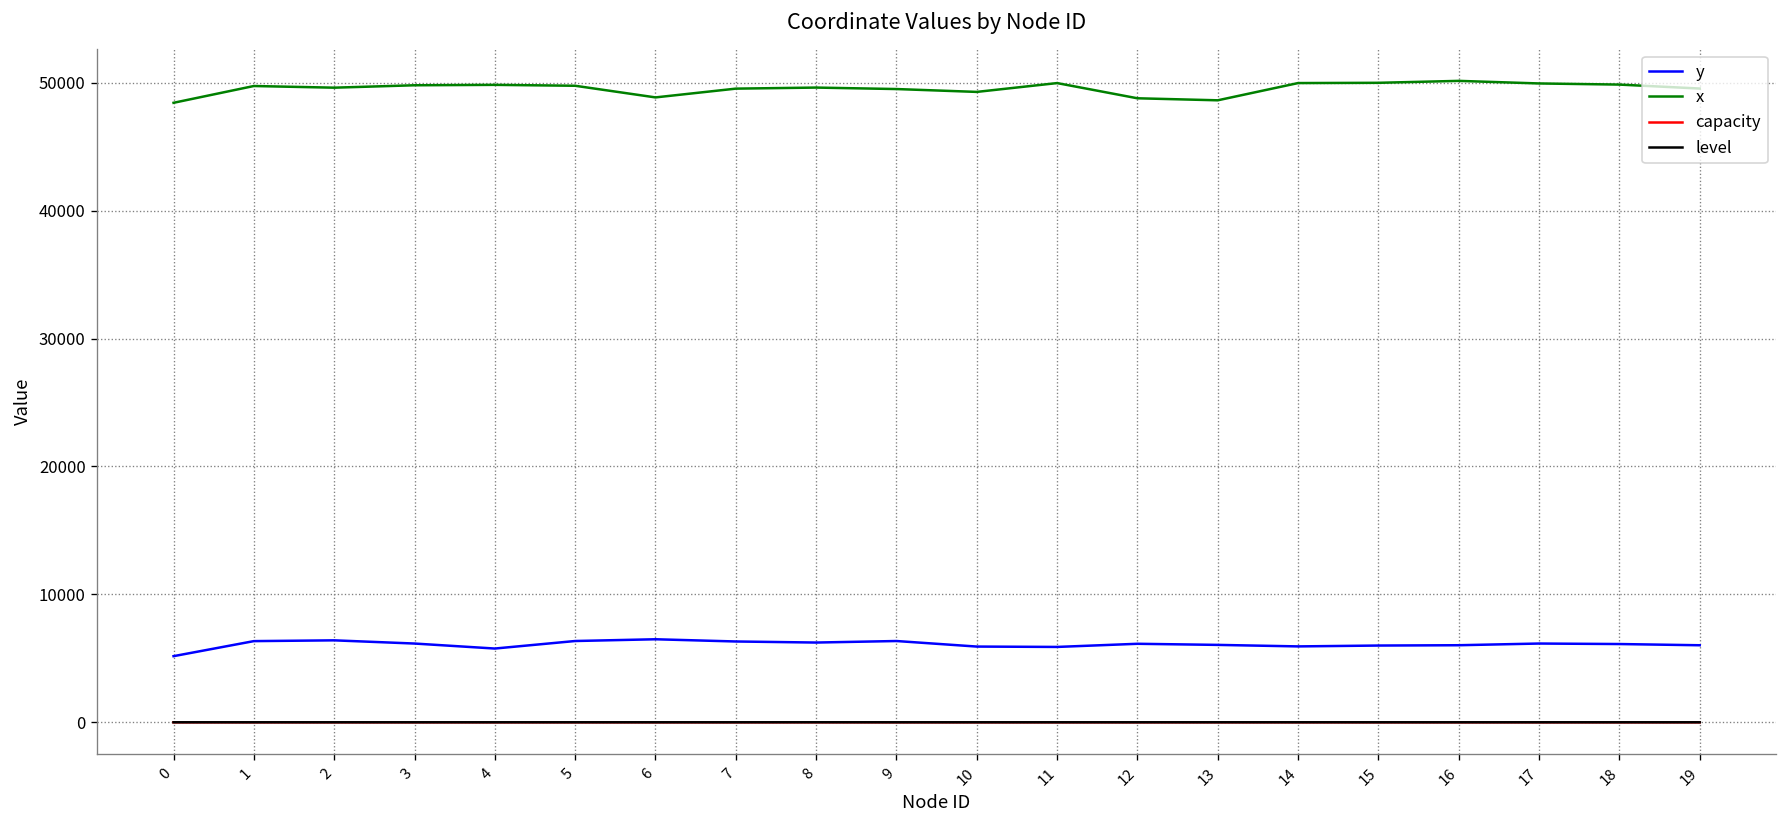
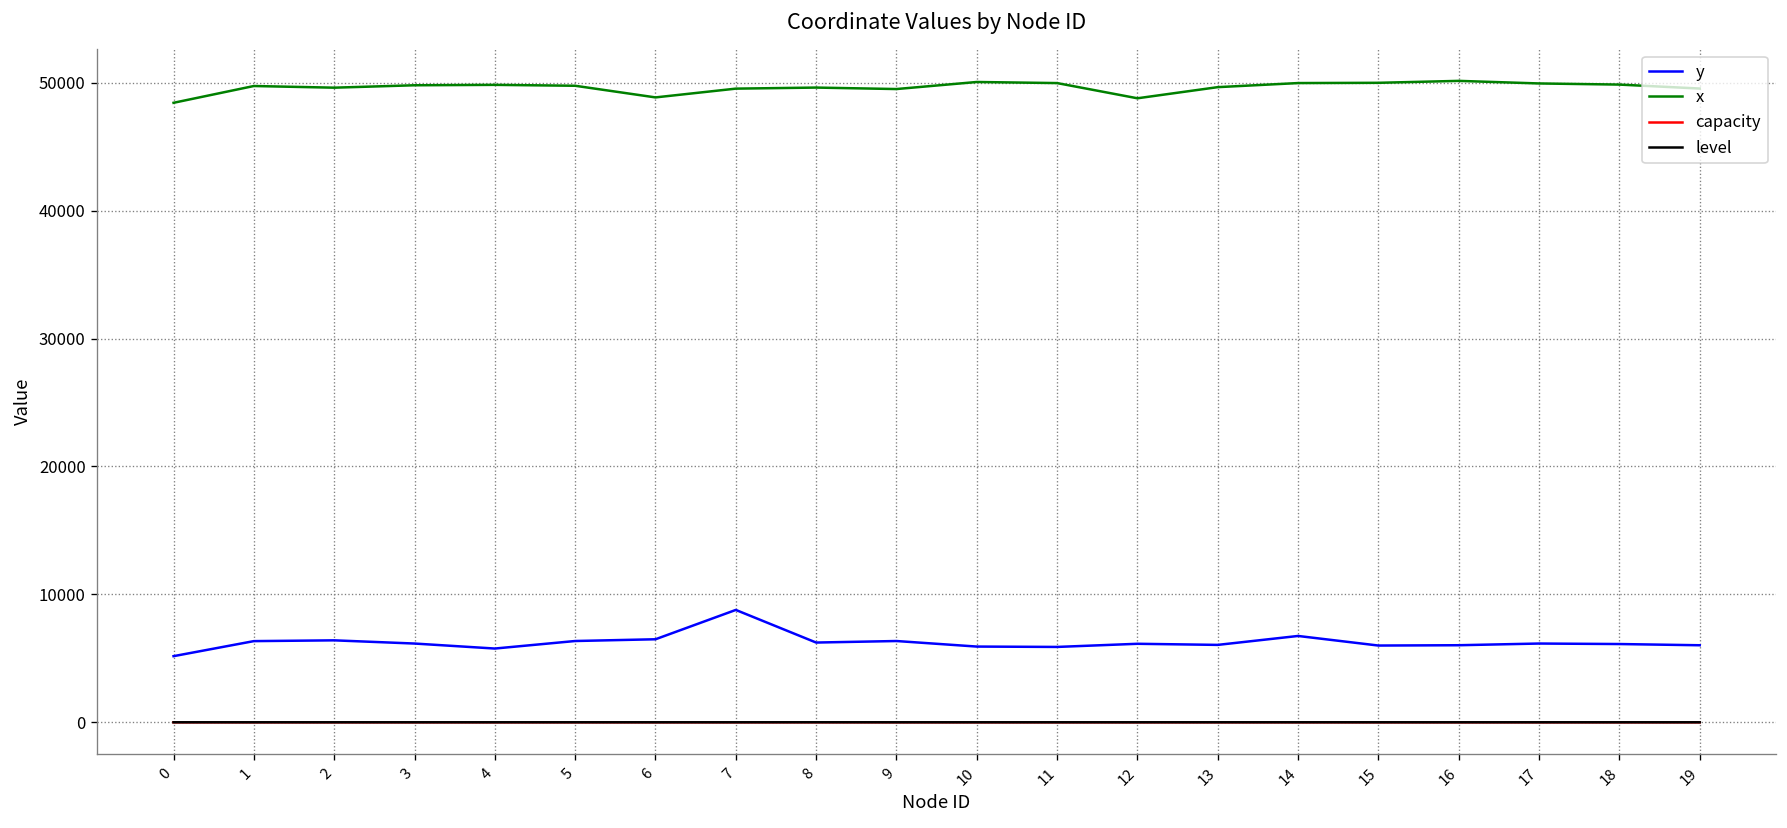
y, 7: 6300 -> 8800
x, 10: 49300 -> 50100
x, 13: 48600 -> 49700
y, 14: 5900 -> 6700
